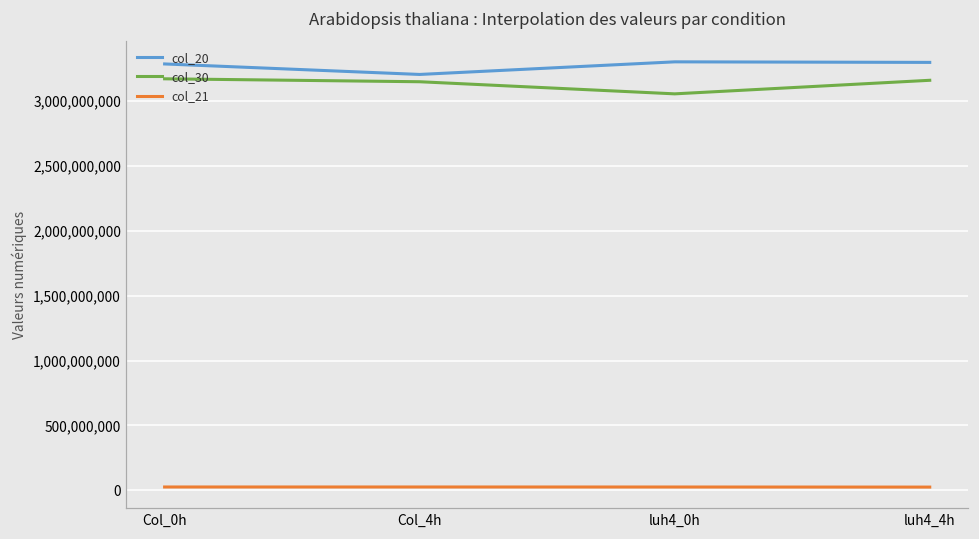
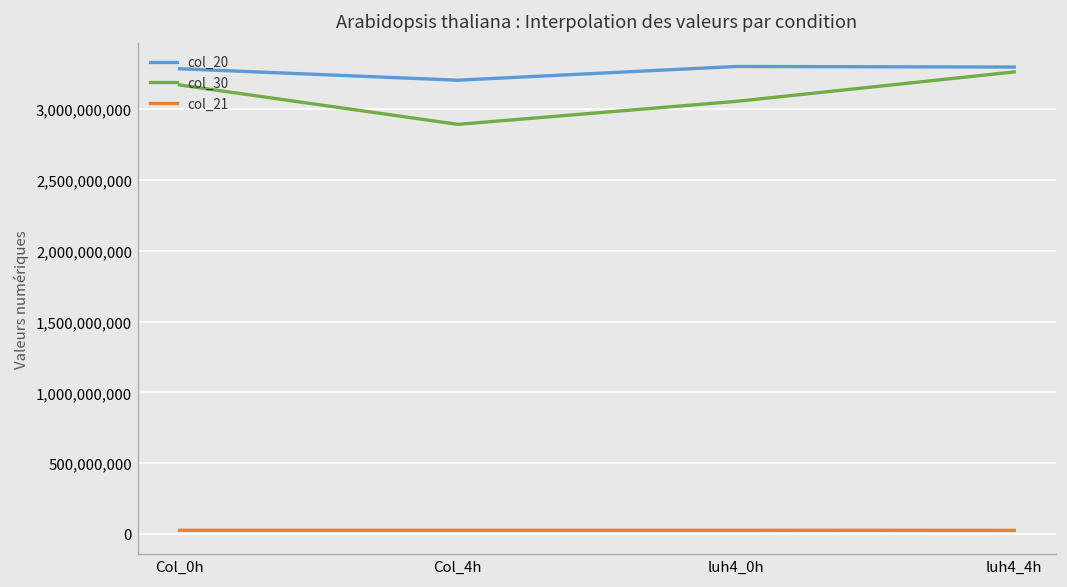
col_30, Col_4h: 3,150,000,000 -> 2,890,000,000
col_30, luh4_4h: 3,160,000,000 -> 3,260,000,000
